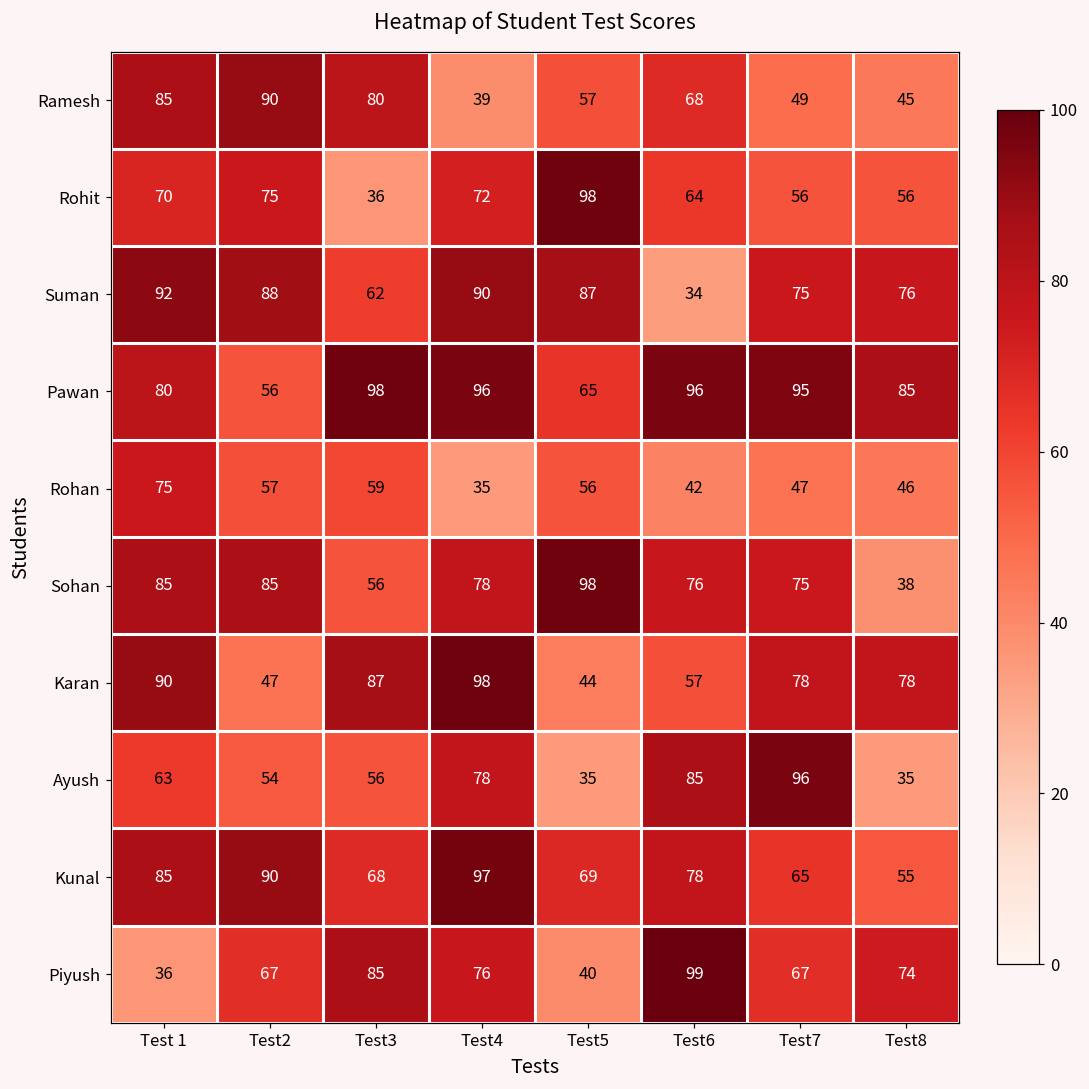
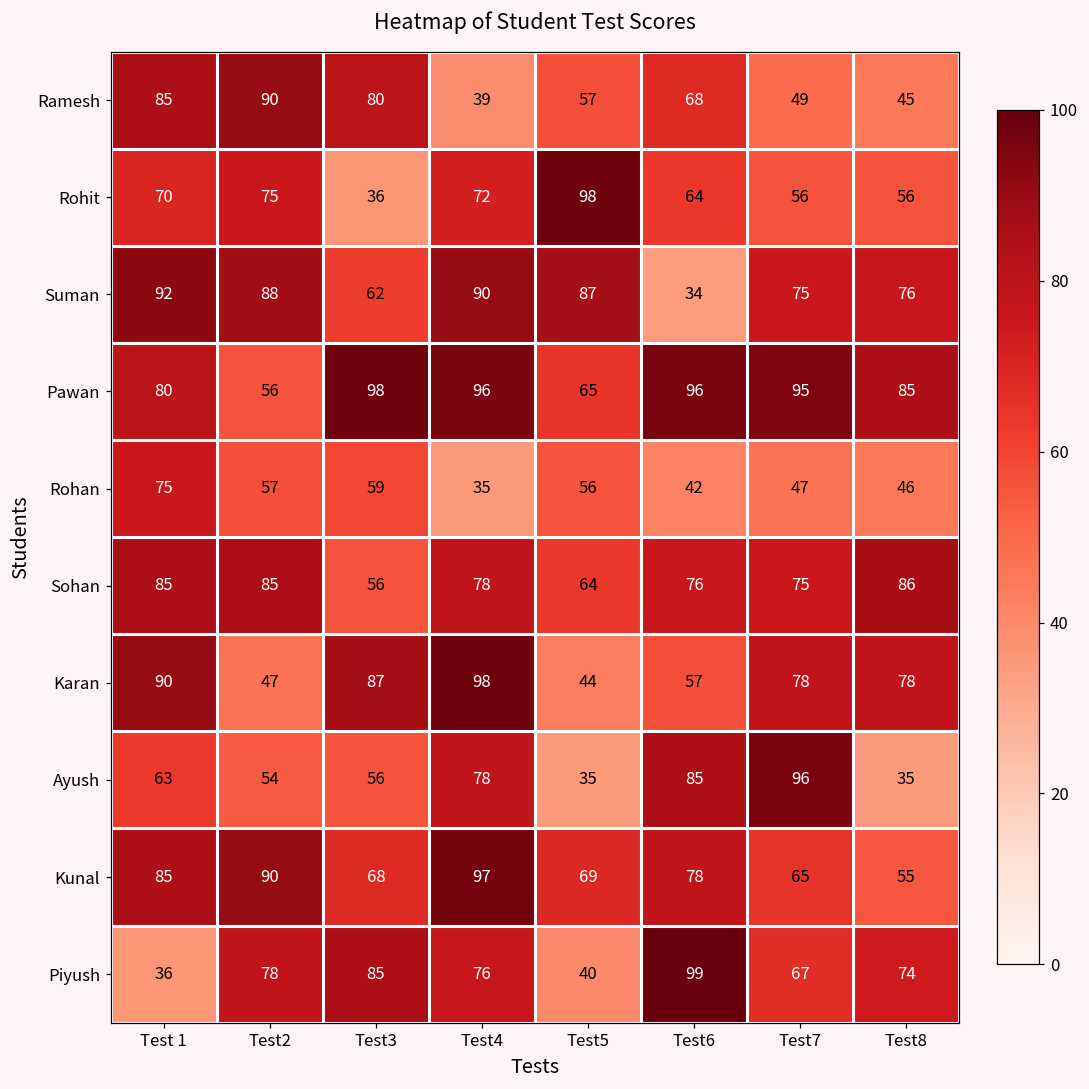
Sohan, Test5: 98 -> 64
Sohan, Test8: 38 -> 86
Piyush, Test2: 67 -> 78
